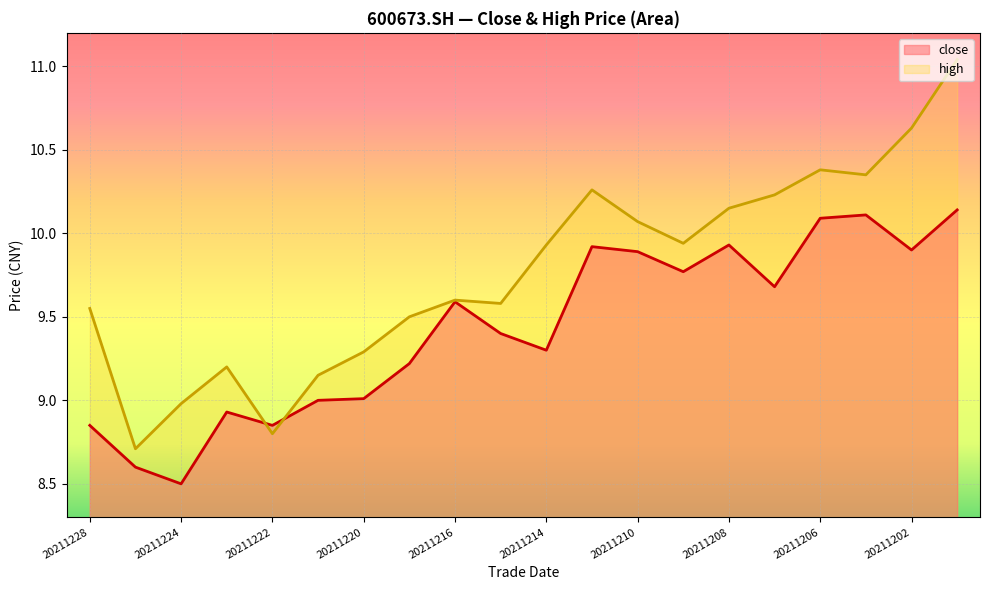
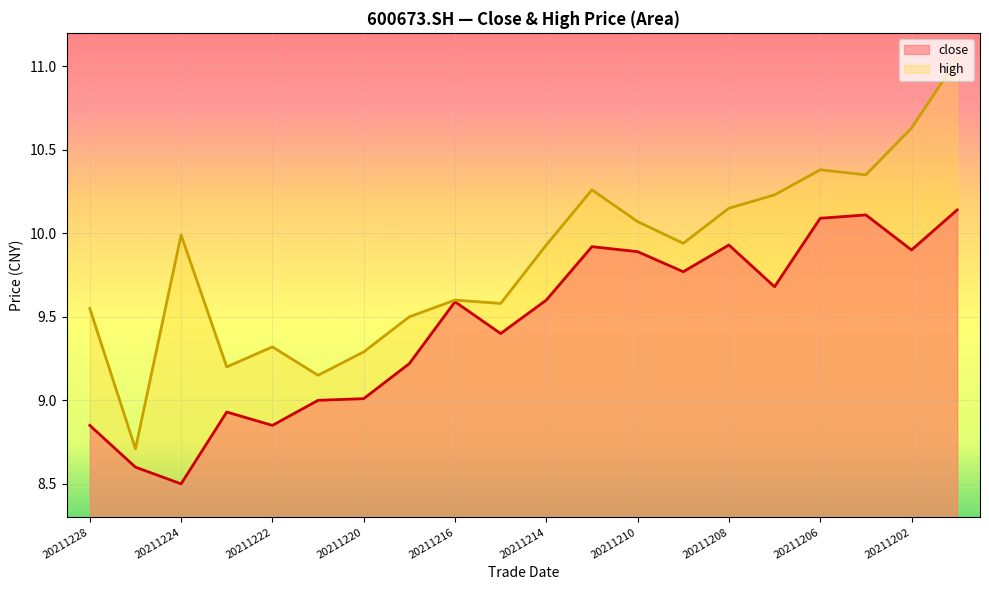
high, 20211224: 8.98 -> 9.99
high, 20211222: 8.80 -> 9.32
close, 20211214: 9.3 -> 9.6
